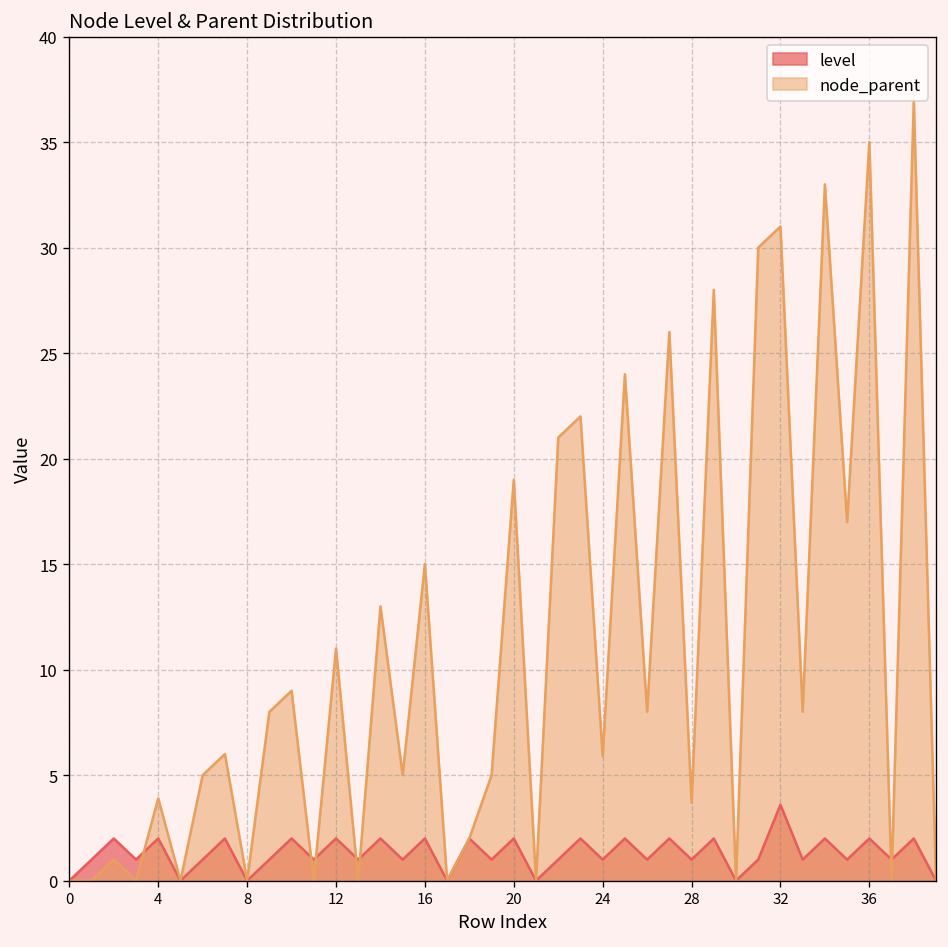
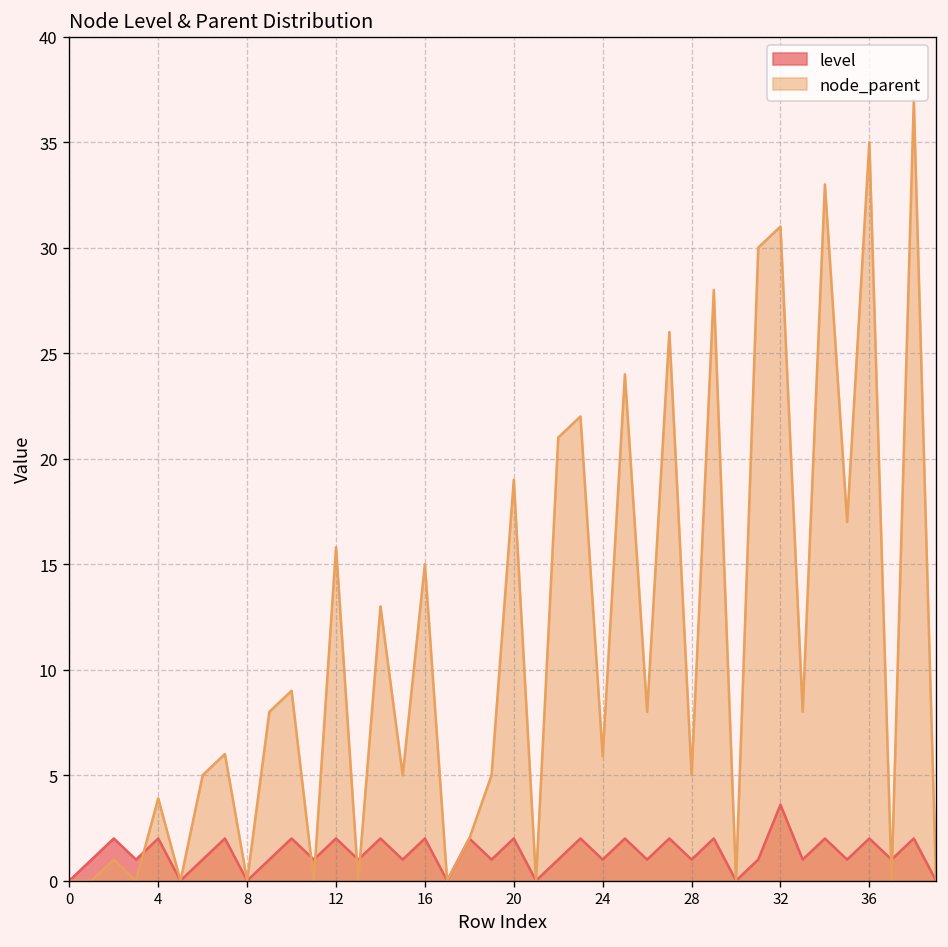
node_parent, 12: 11.0 -> 15.8
node_parent, 28: 3.7 -> 5.0
